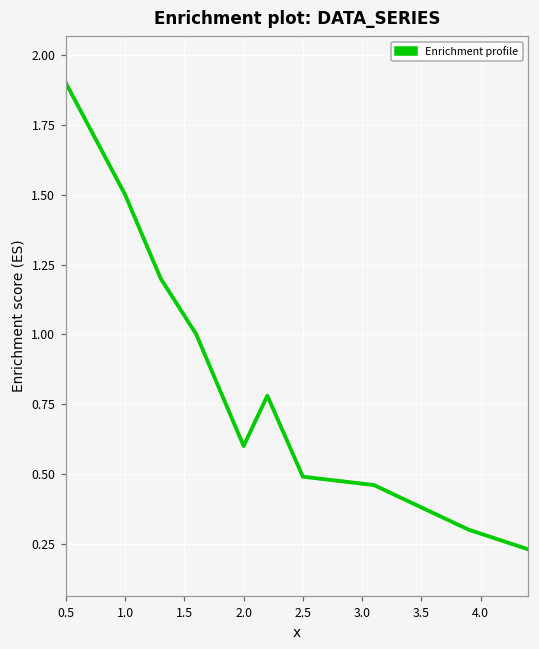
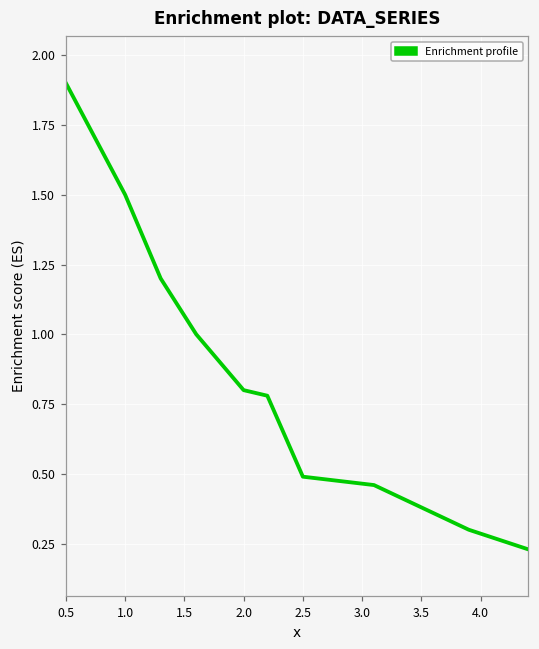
2.0: 0.6 -> 0.8
